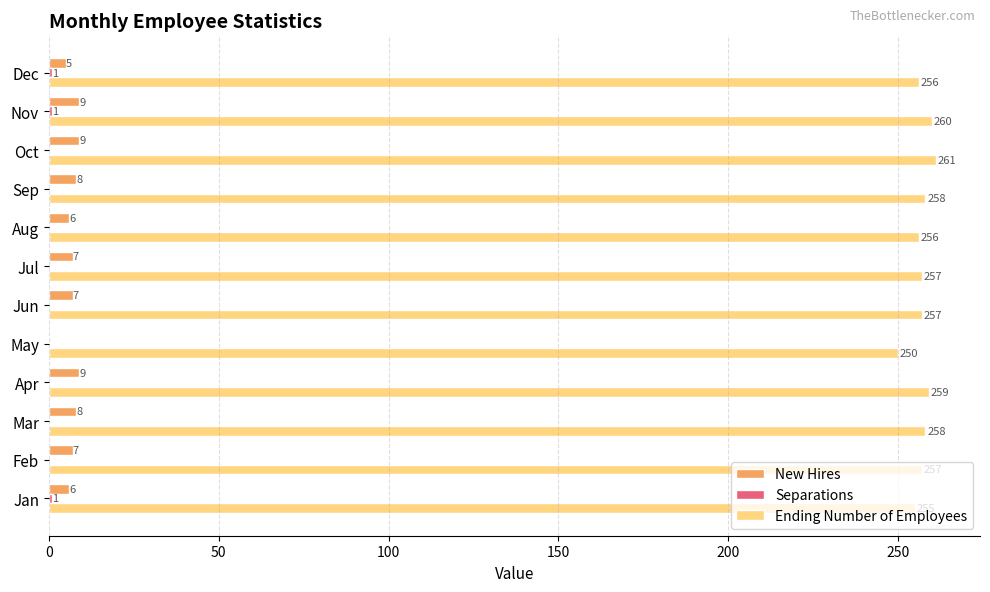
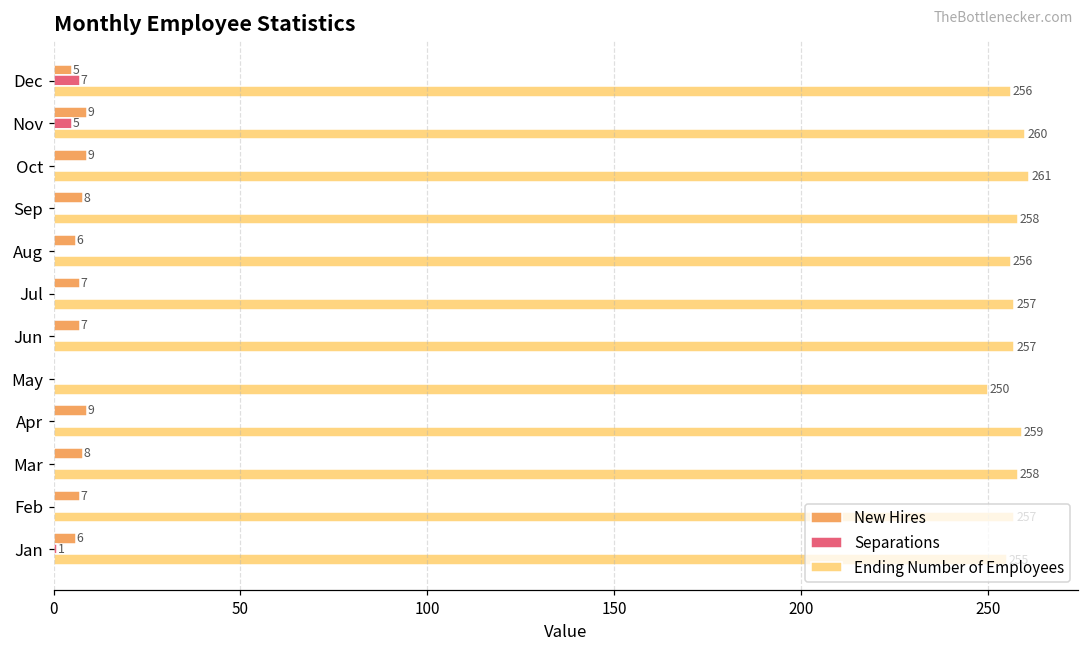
Separations, Dec: 1 -> 7
Separations, Nov: 1 -> 5
